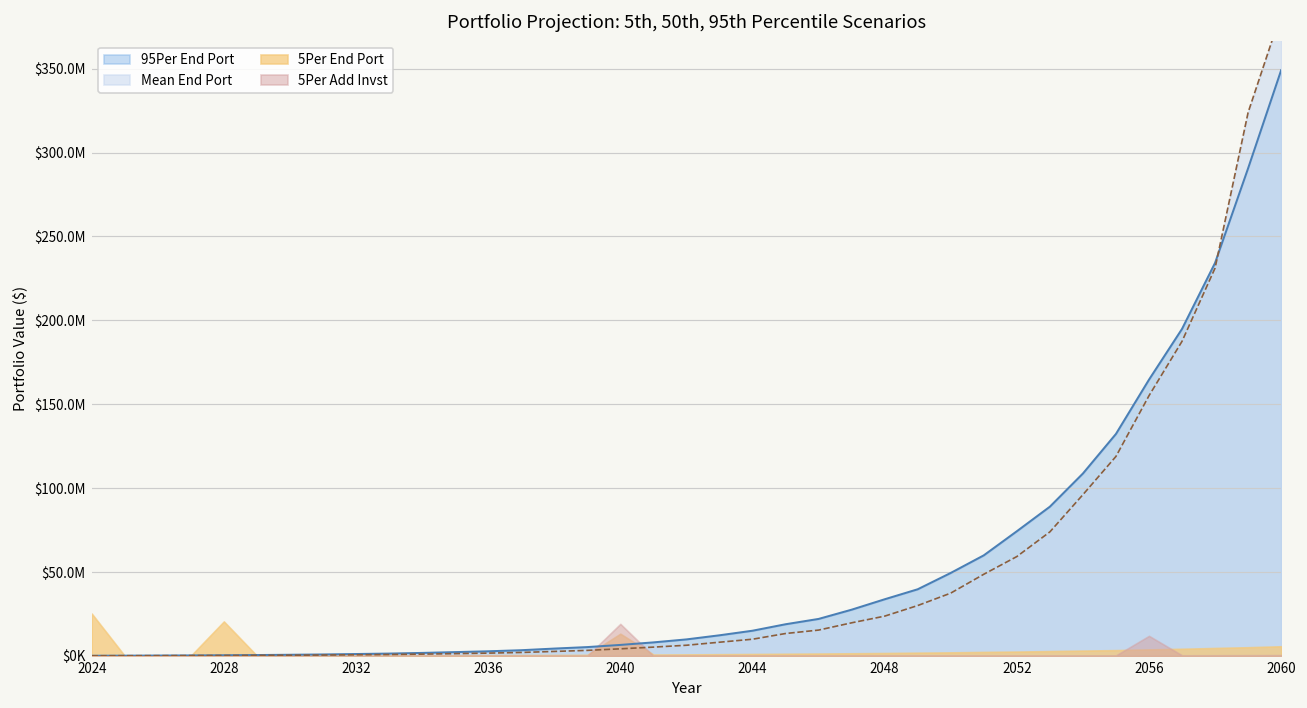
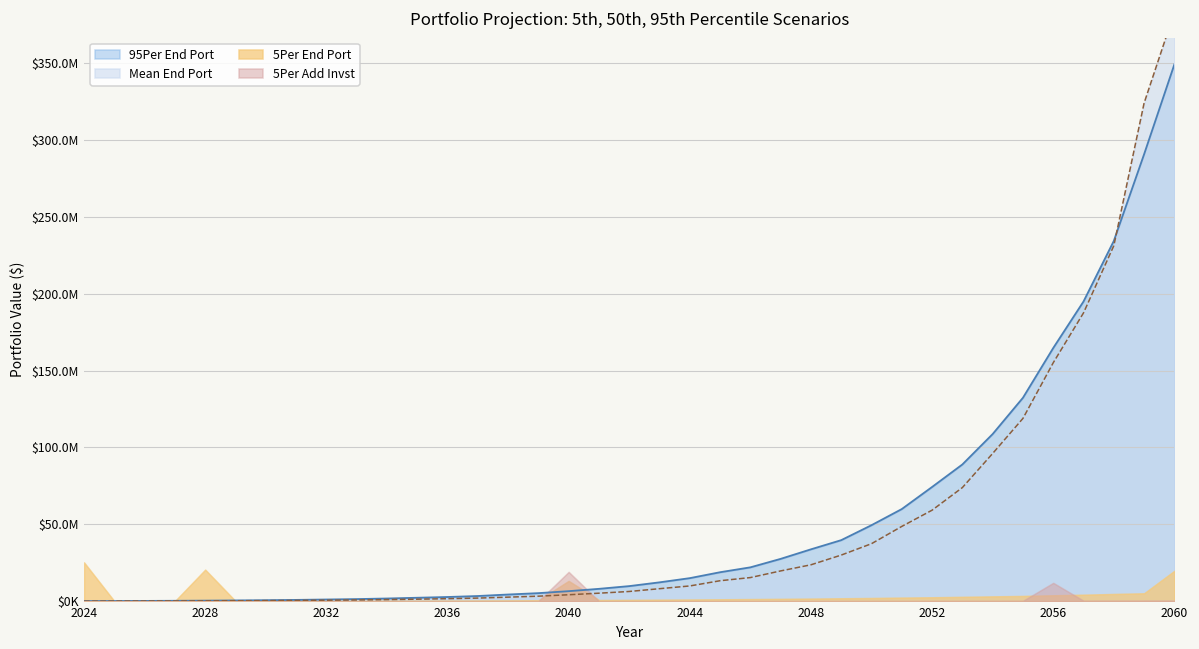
5Per End Port, 2060: $6000000 -> $20000000
